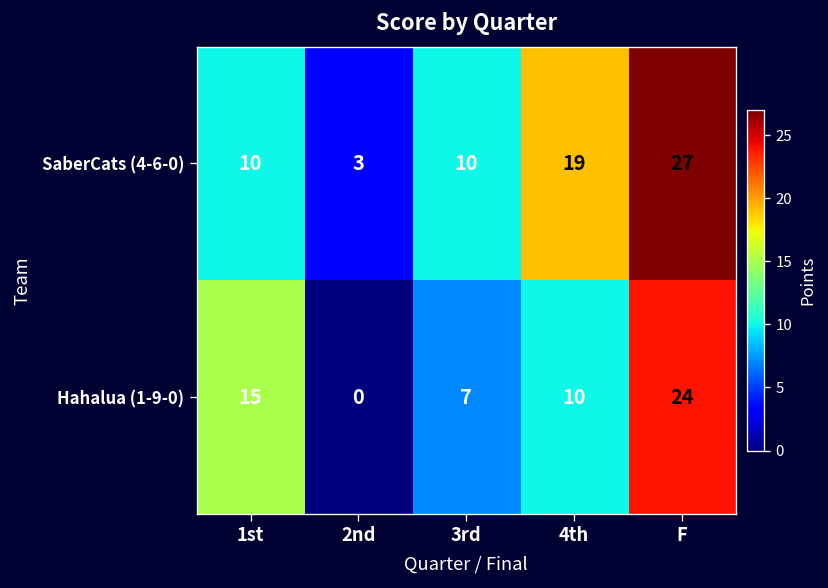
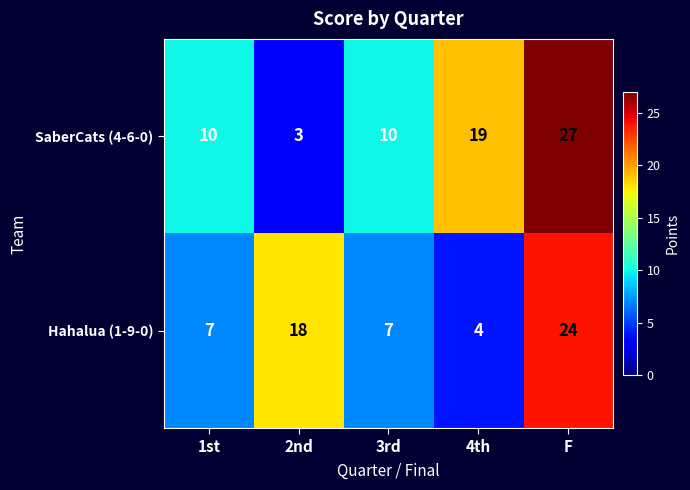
Hahalua (1-9-0), 1st: 15 -> 7
Hahalua (1-9-0), 2nd: 0 -> 18
Hahalua (1-9-0), 4th: 10 -> 4
